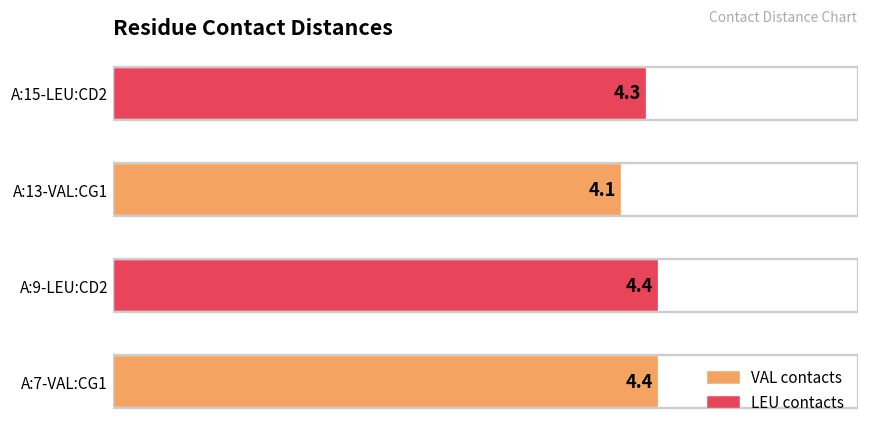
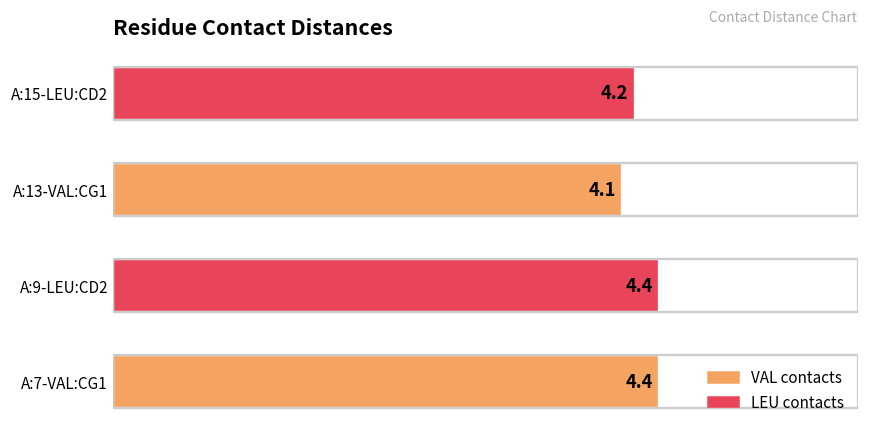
A:15-LEU:CD2: 4.3 -> 4.2
